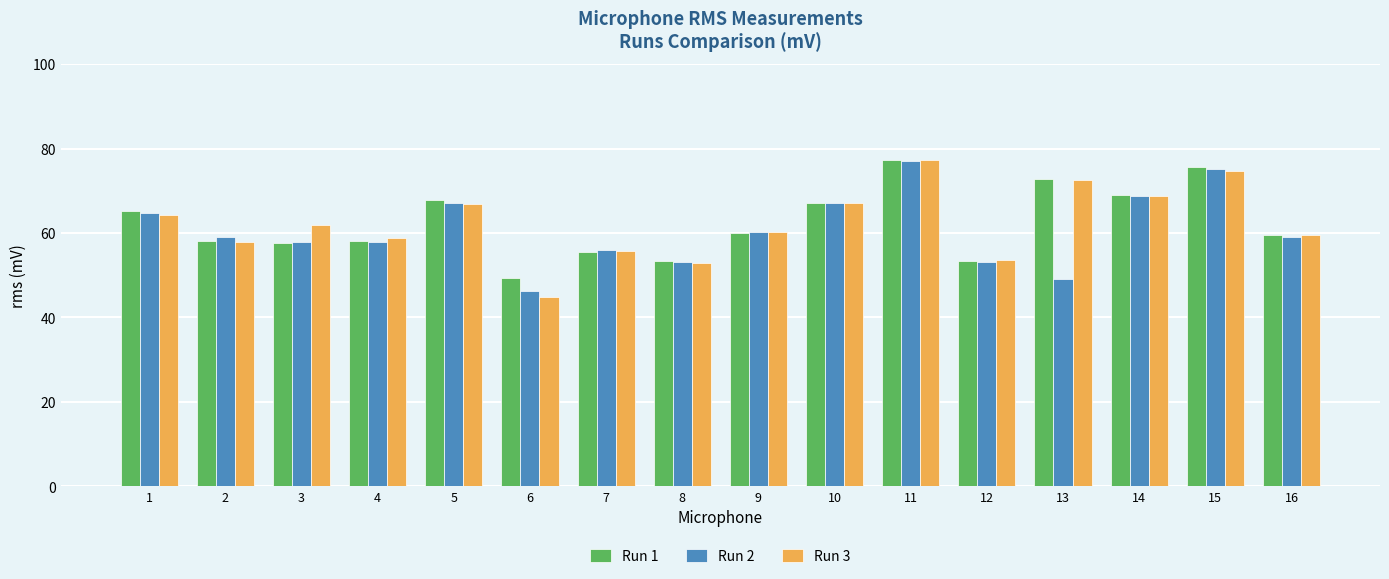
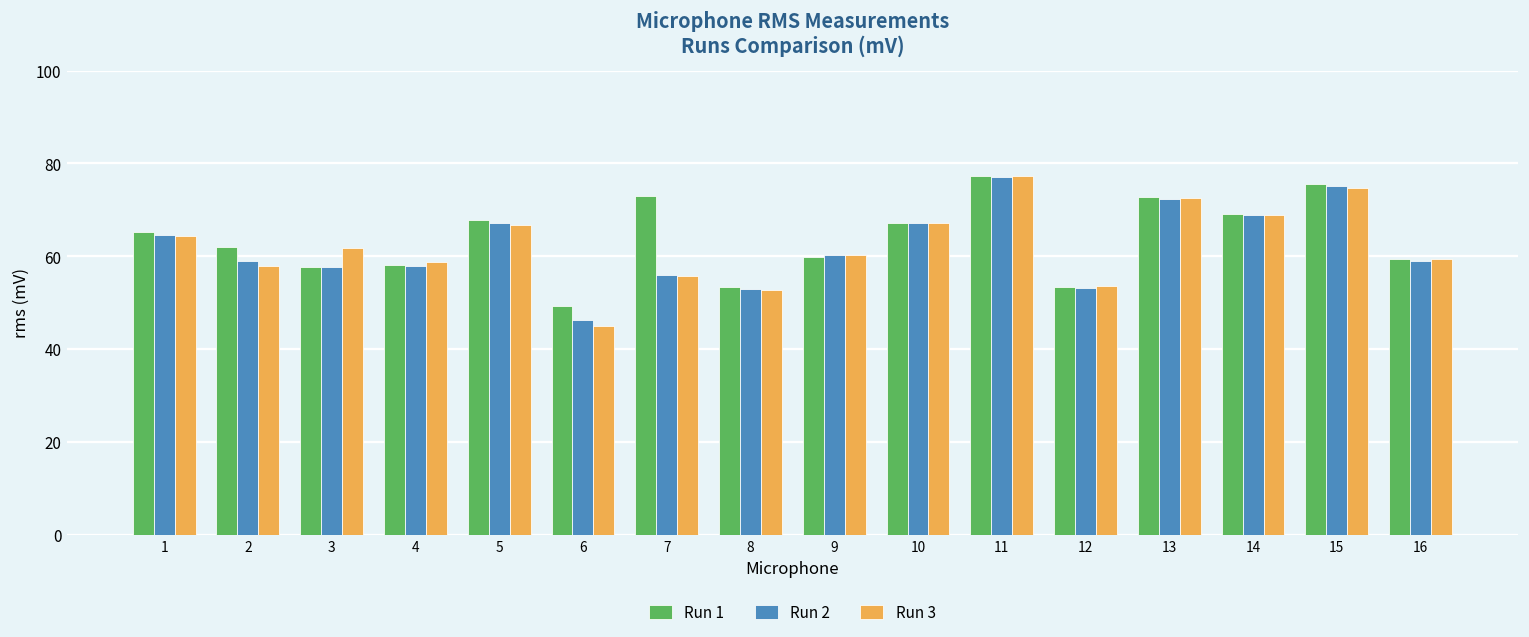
Run 1, 2: 58 -> 62
Run 1, 7: 55 -> 73
Run 2, 13: 49 -> 72
